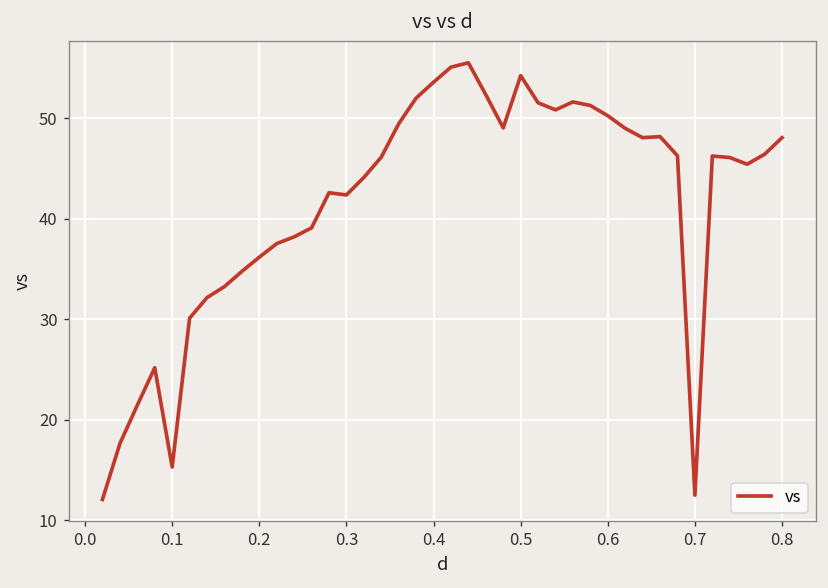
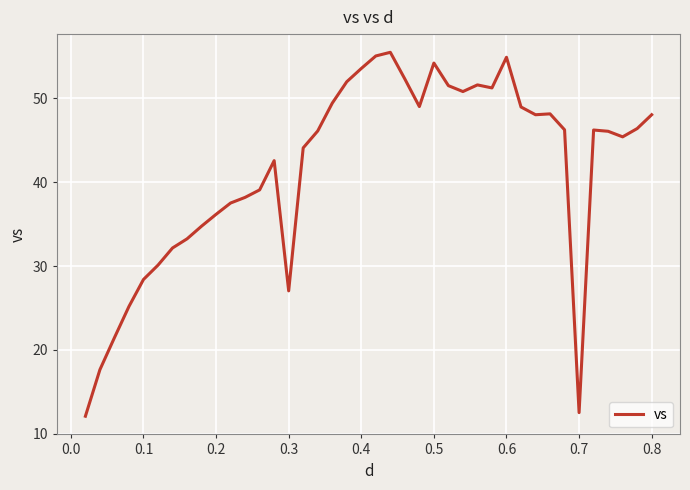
0.1: 15 -> 28
0.3: 42 -> 27
0.6: 50 -> 55
